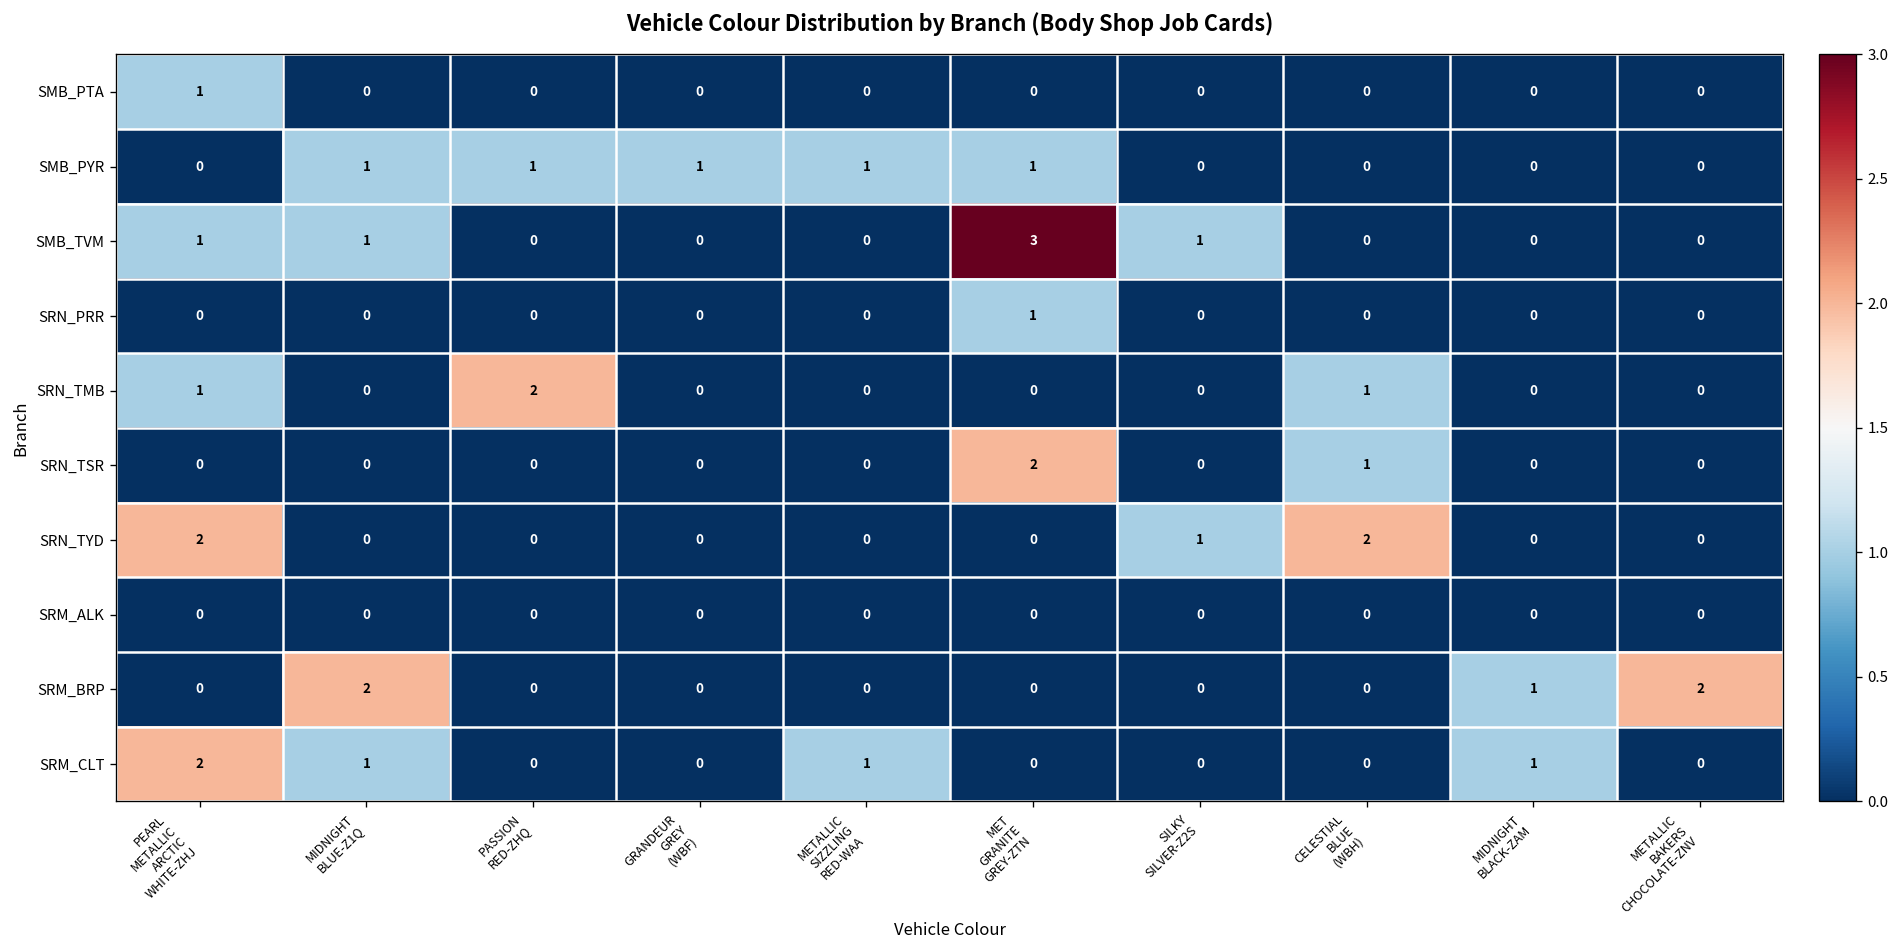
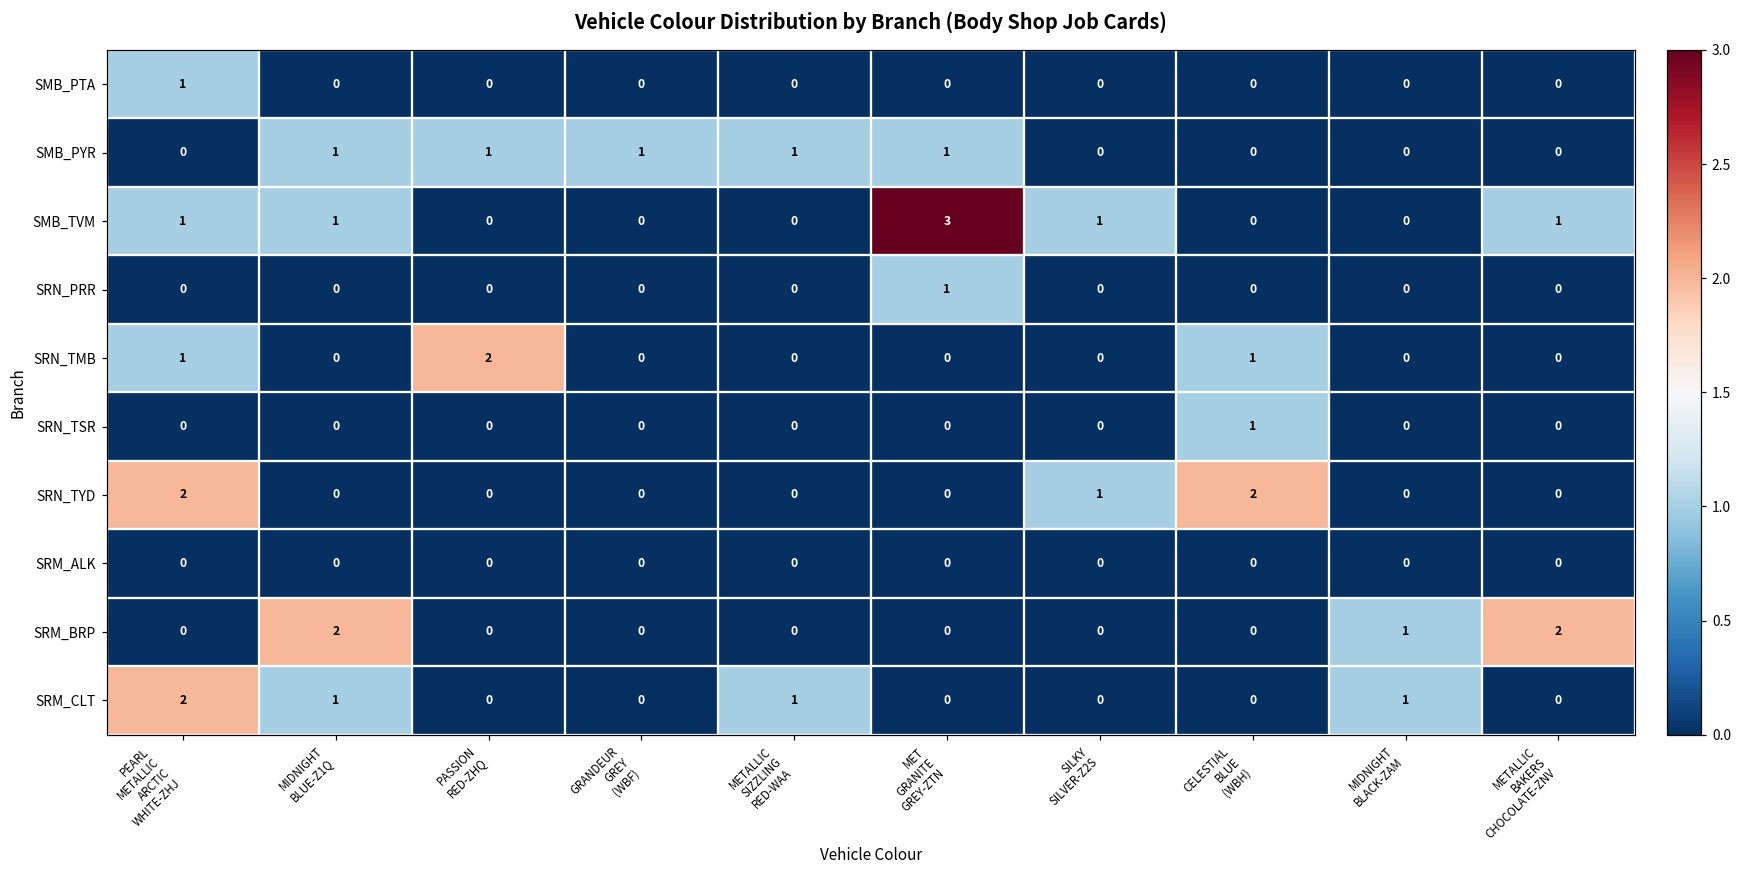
SMB_TVM, METALLIC BAKERS CHOCOLATE-ZNV: 0 -> 1
SRN_TSR, MET GRANITE GREY-ZTN: 2 -> 0
